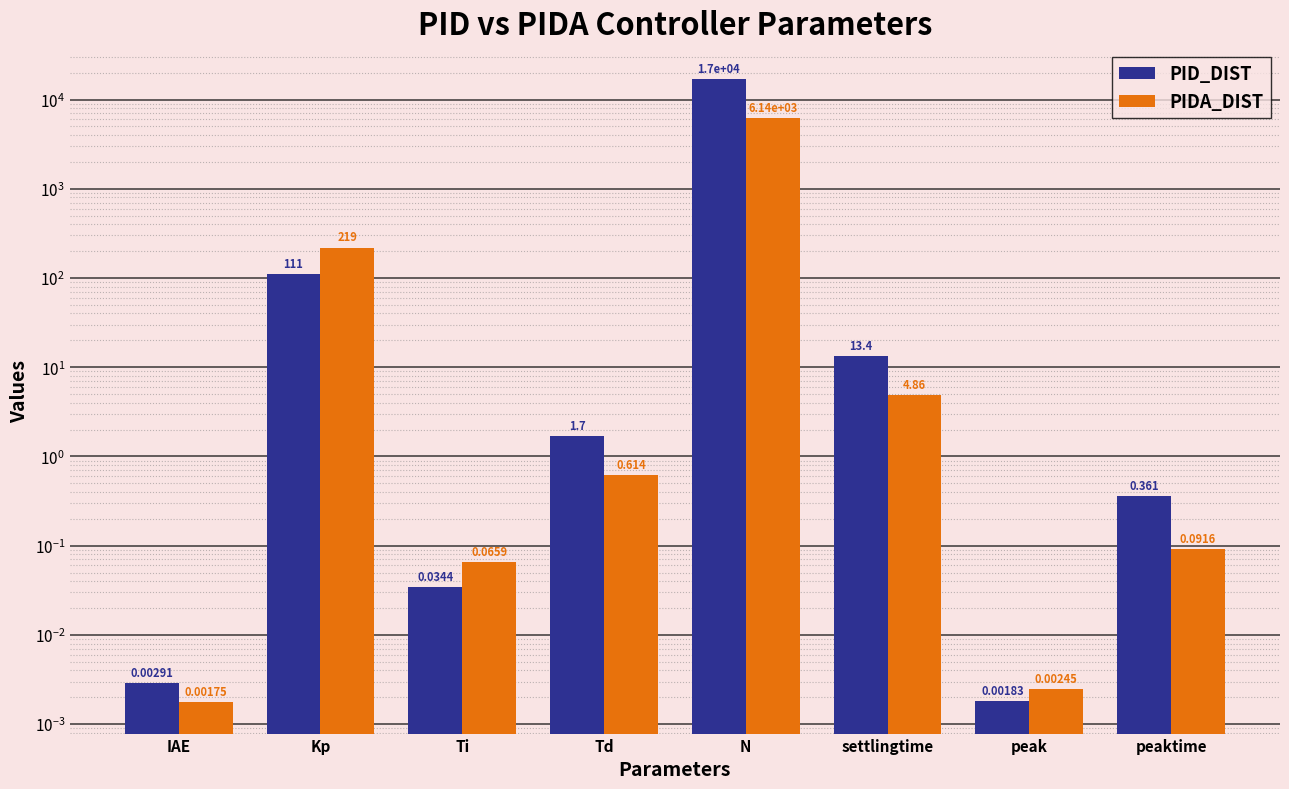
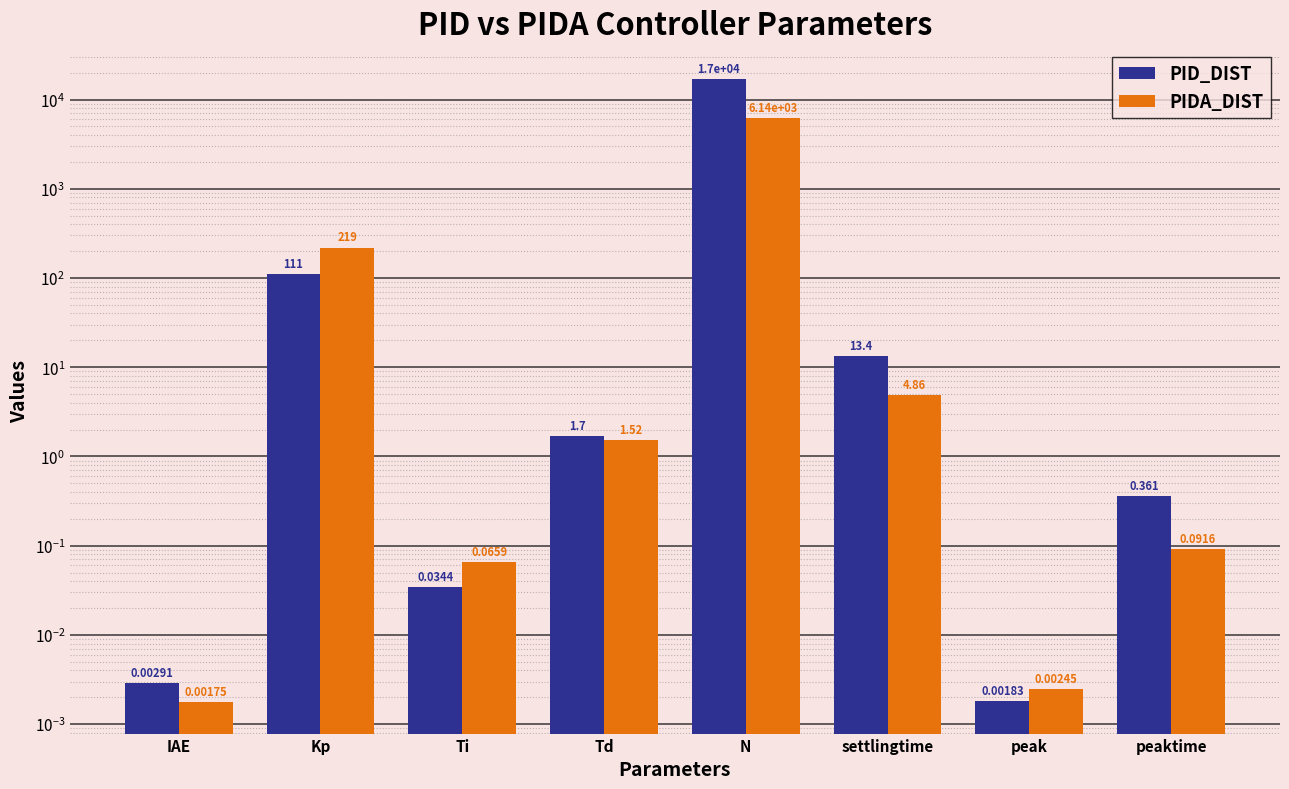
PIDA_DIST, Td: 0.614 -> 1.52
